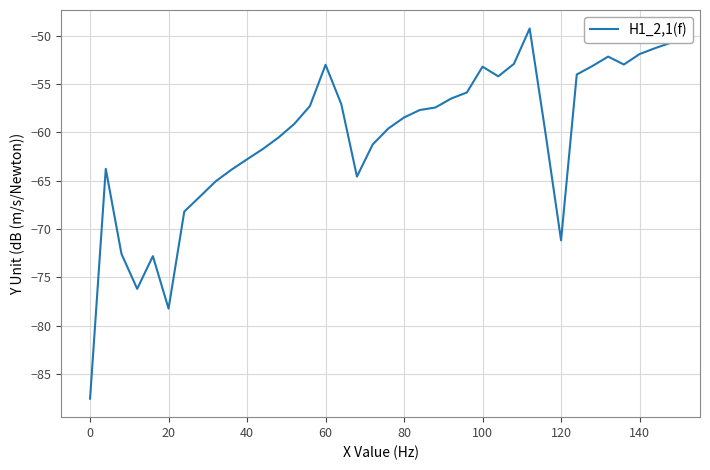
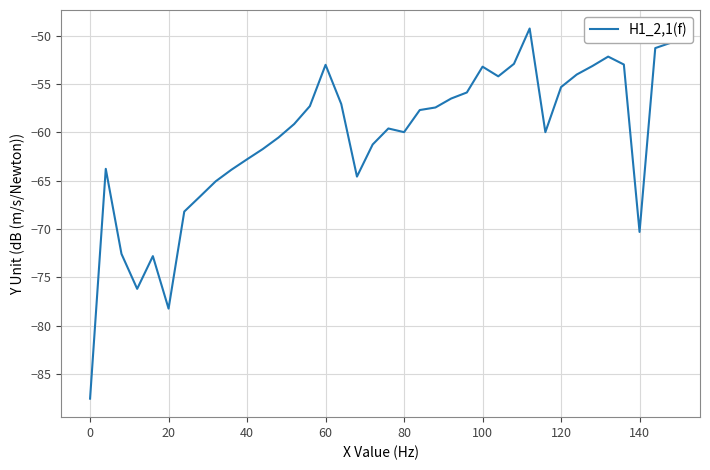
80: -58 -> -60
120: -71 -> -55
140: -52 -> -70
